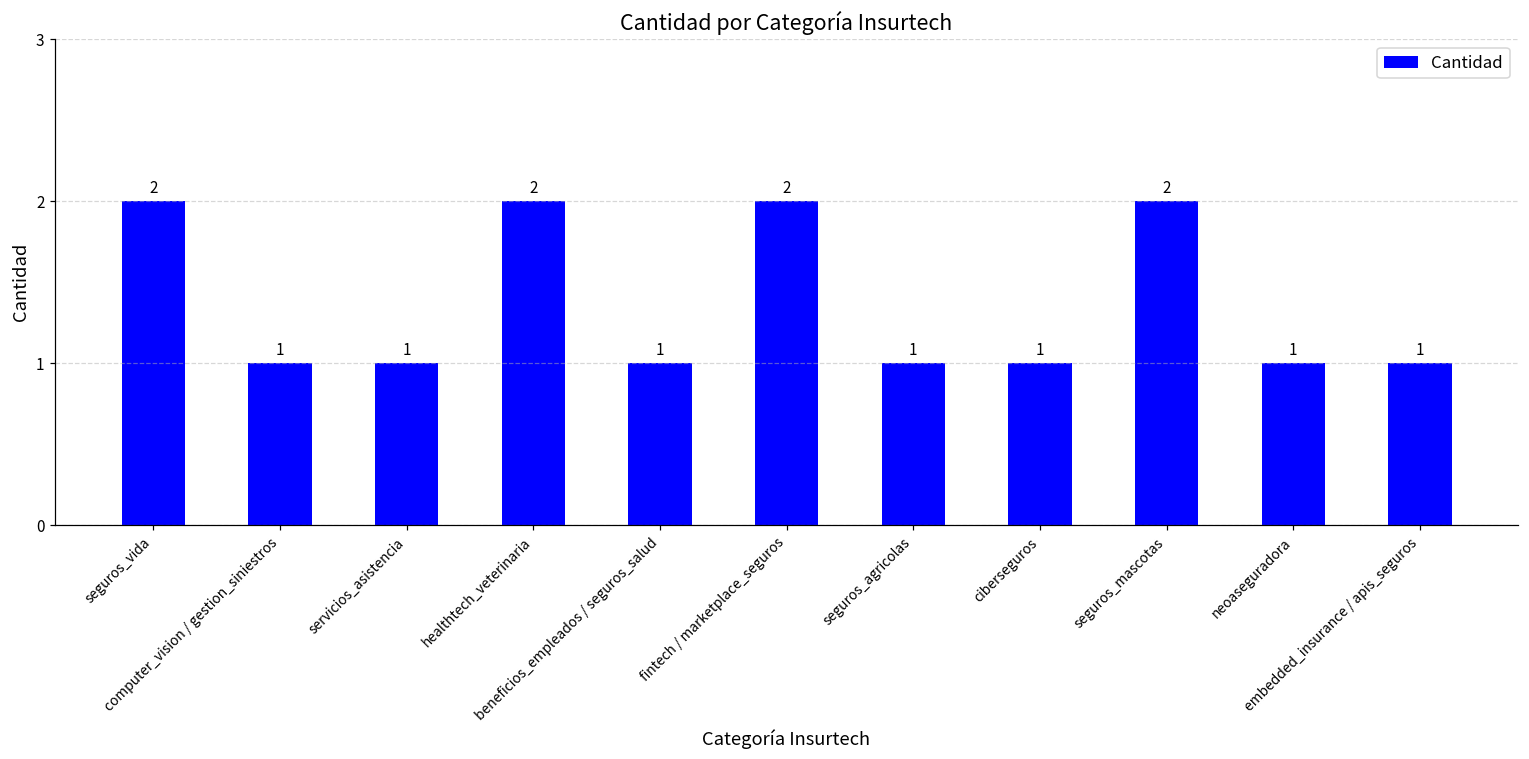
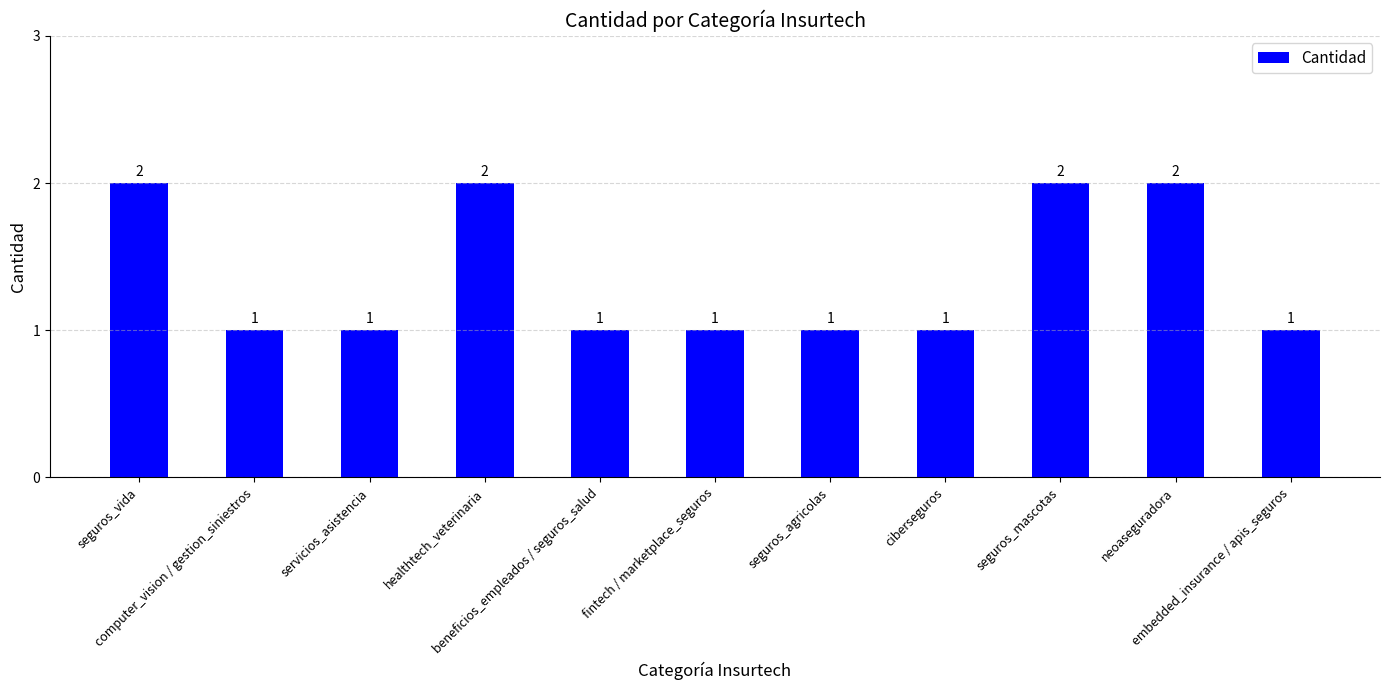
fintech / marketplace_seguros: 2 -> 1
neoaseguradora: 1 -> 2
